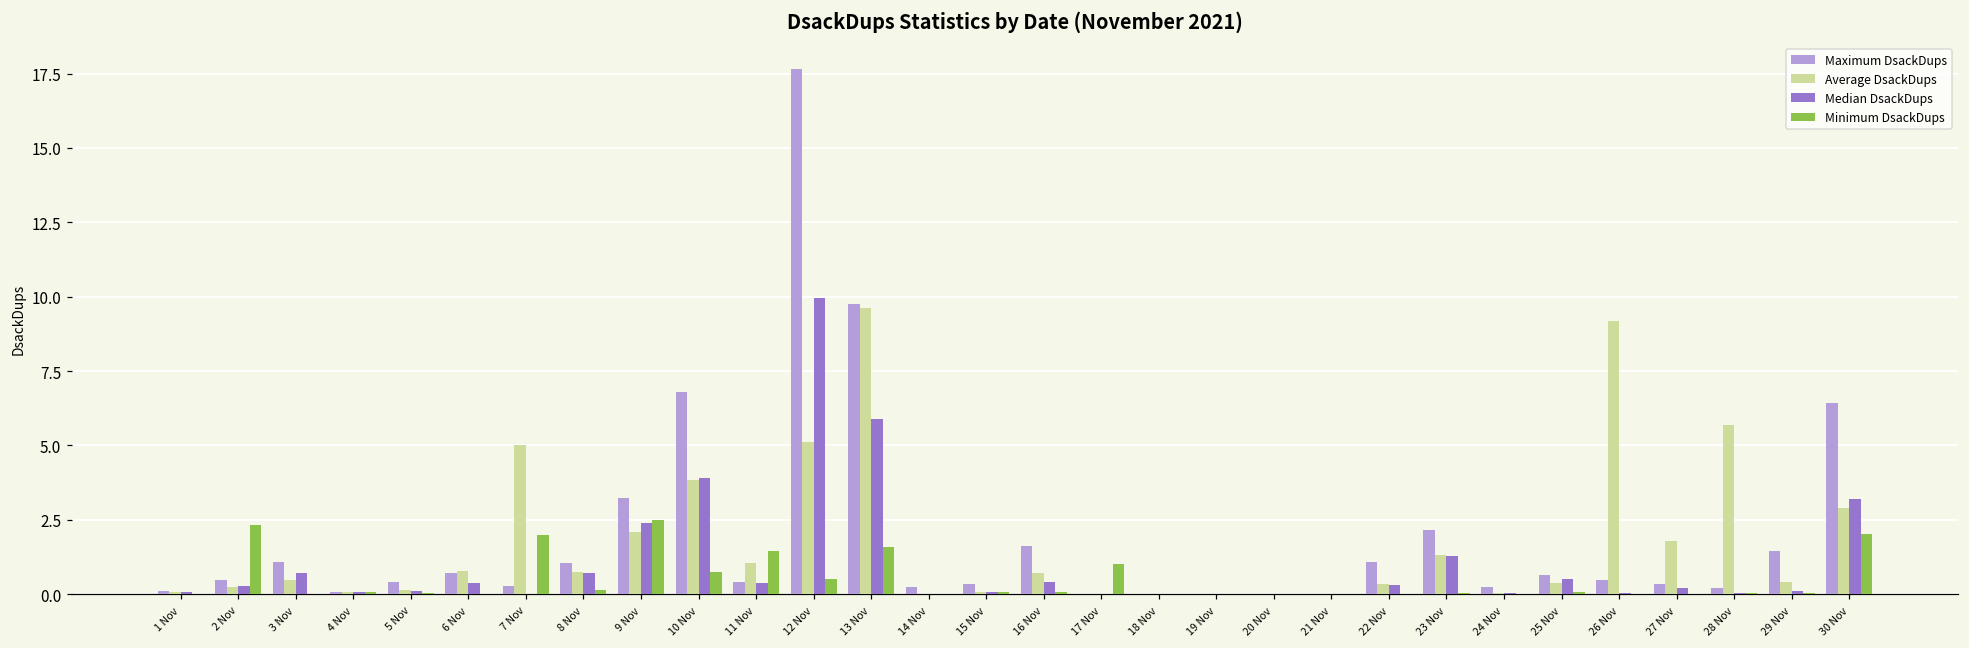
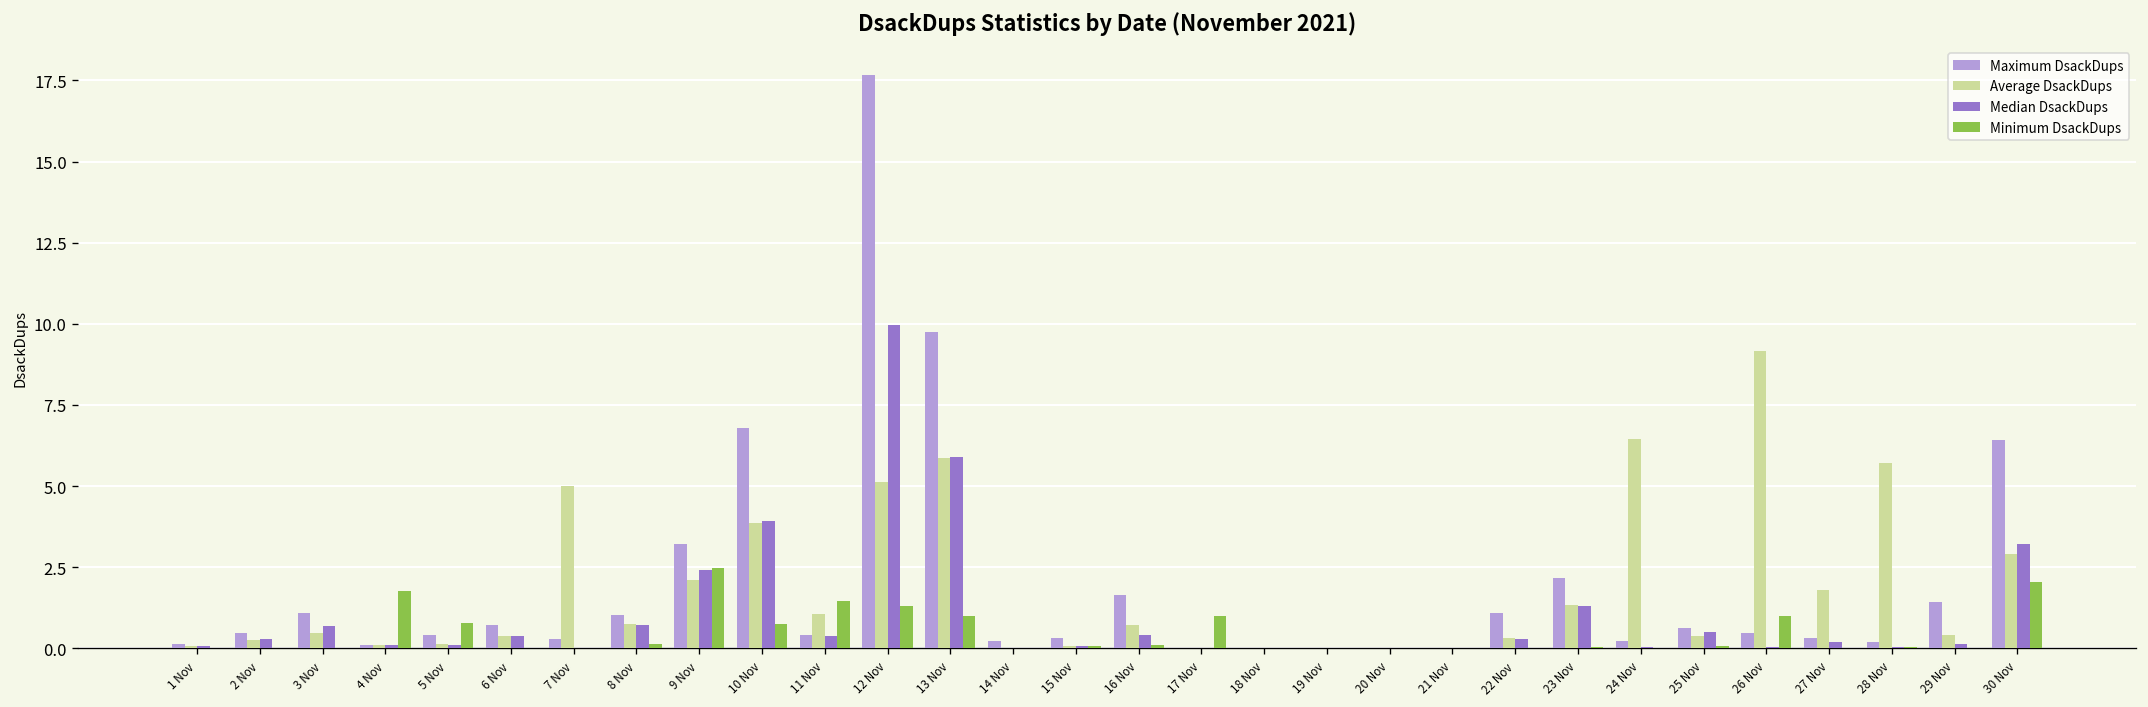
Minimum DsackDups, 2 Nov: 2.3 -> 0.0
Minimum DsackDups, 4 Nov: 0.1 -> 1.8
Minimum DsackDups, 5 Nov: 0.0 -> 0.8
Average DsackDups, 6 Nov: 0.8 -> 0.4
Minimum DsackDups, 7 Nov: 2 -> 0
Minimum DsackDups, 12 Nov: 0.5 -> 1.3
Average DsackDups, 13 Nov: 9.6 -> 5.9
Minimum DsackDups, 13 Nov: 1.6 -> 1.0
Average DsackDups, 24 Nov: 0.0 -> 6.4
Minimum DsackDups, 26 Nov: 0 -> 1
